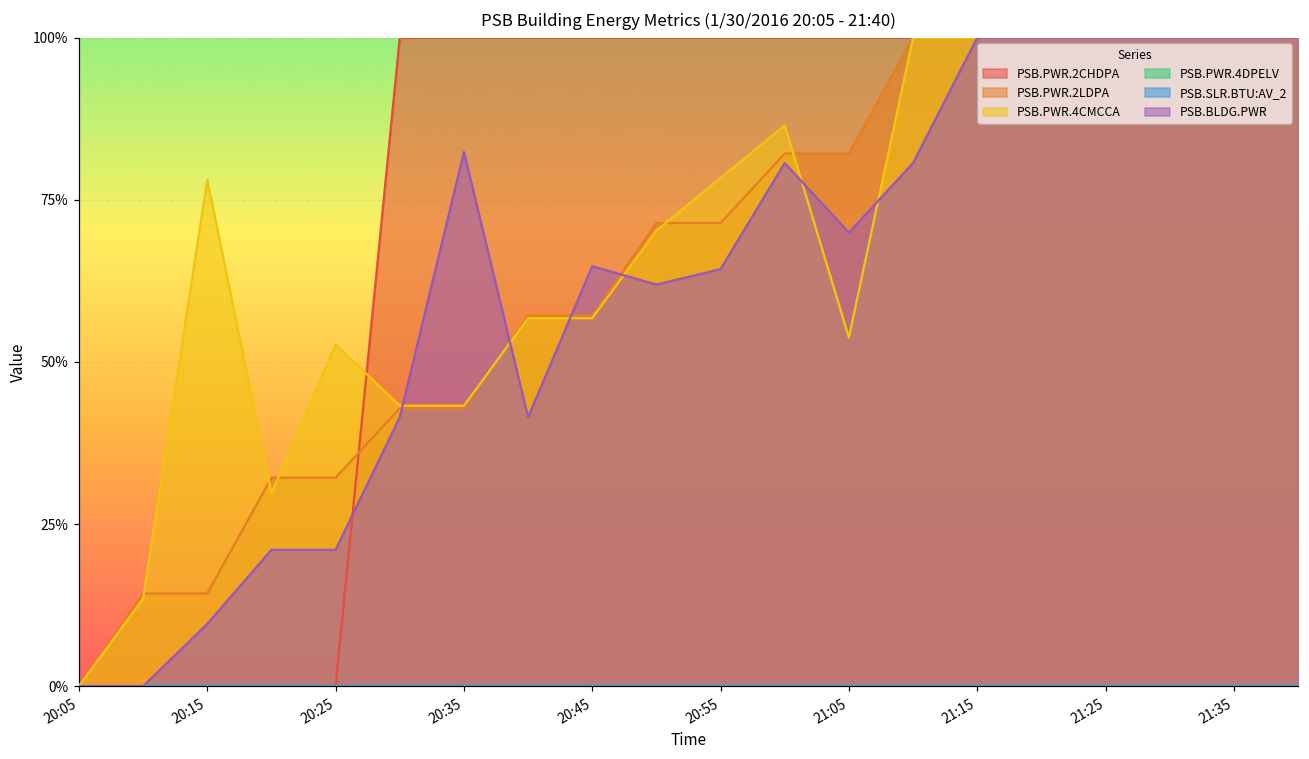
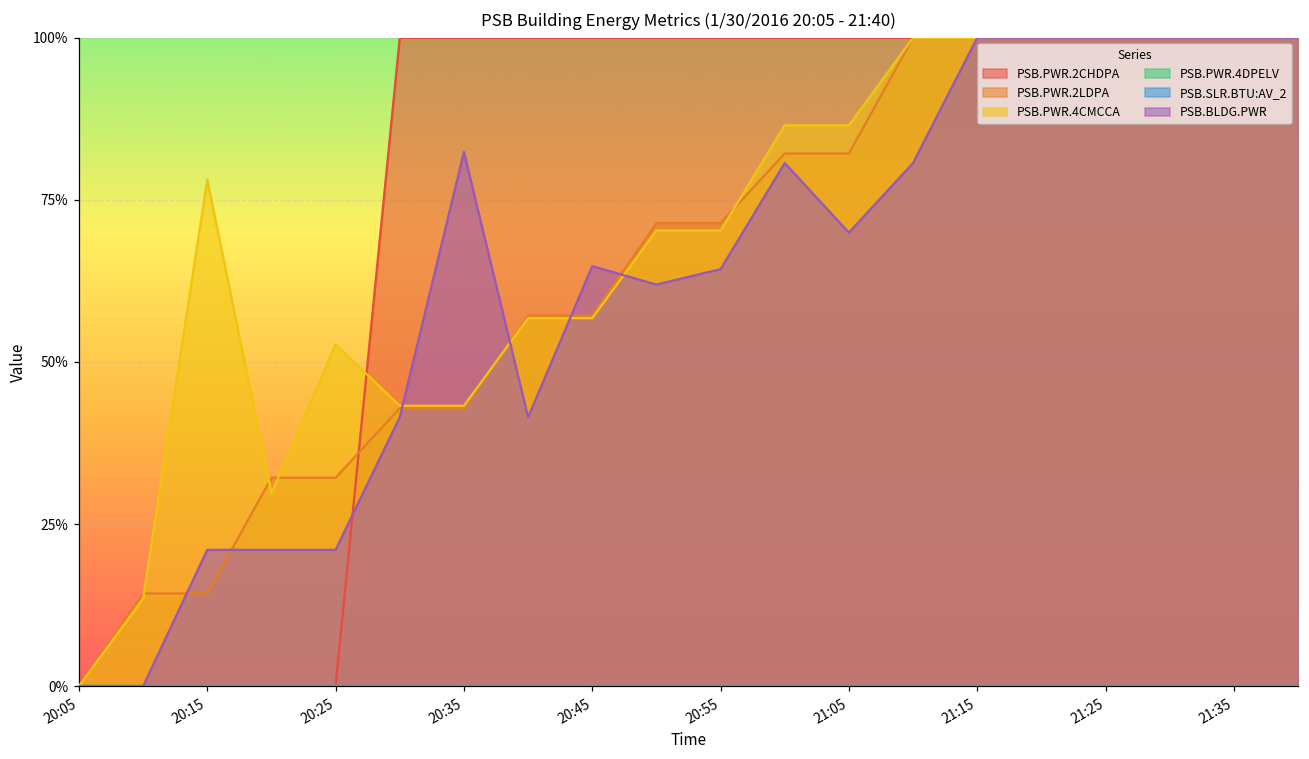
PSB.BLDG.PWR, 20:15: 10% -> 21%
PSB.PWR.4CMCCA, 20:55: 78% -> 70%
PSB.PWR.4CMCCA, 21:05: 54% -> 86%
